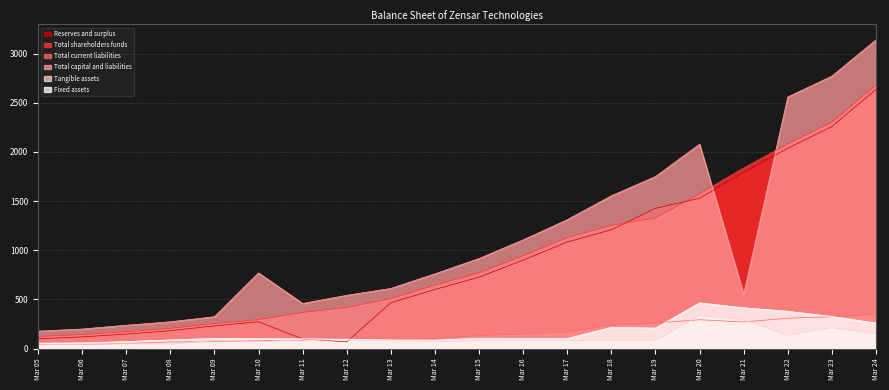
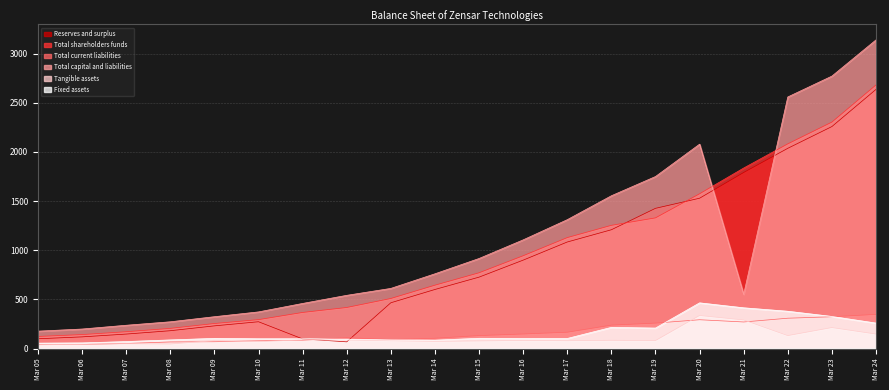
Total capital and liabilities, Mar 10: 800 -> 400
